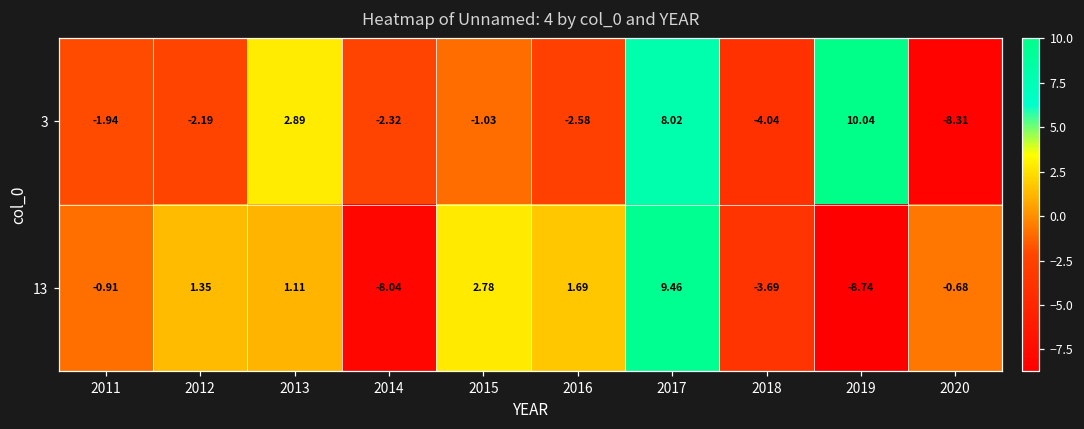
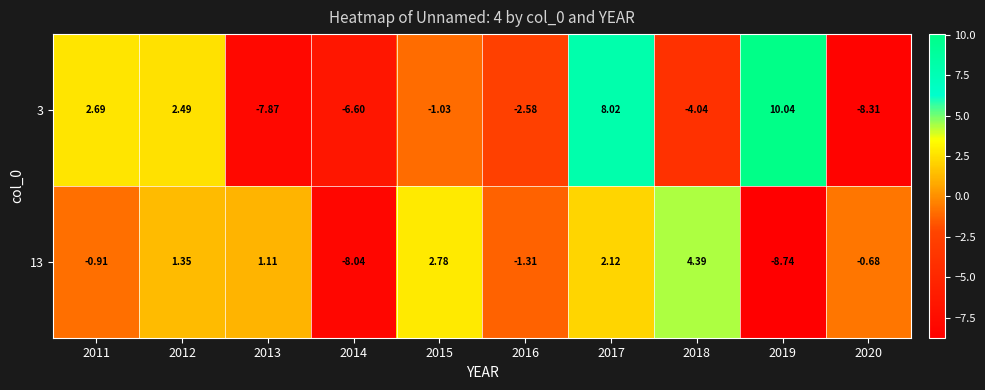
3, 2011: -1.94 -> 2.69
3, 2012: -2.19 -> 2.49
3, 2013: 2.89 -> -7.87
3, 2014: -2.32 -> -6.60
13, 2016: 1.69 -> -1.31
13, 2017: 9.46 -> 2.12
13, 2018: -3.69 -> 4.39
